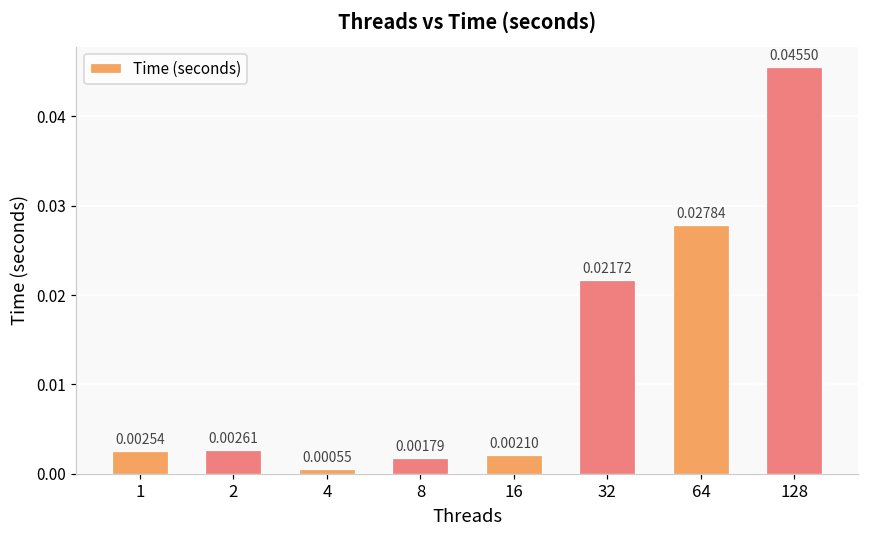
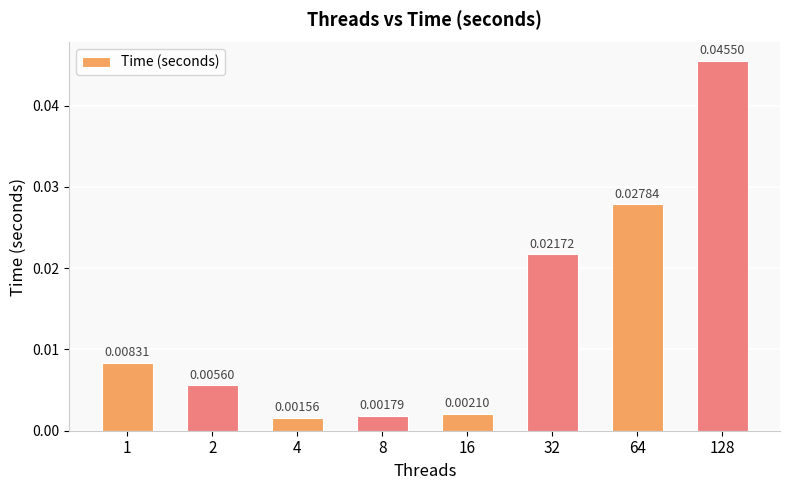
1: 0.00254 -> 0.00831
2: 0.00261 -> 0.00560
4: 0.00055 -> 0.00156
